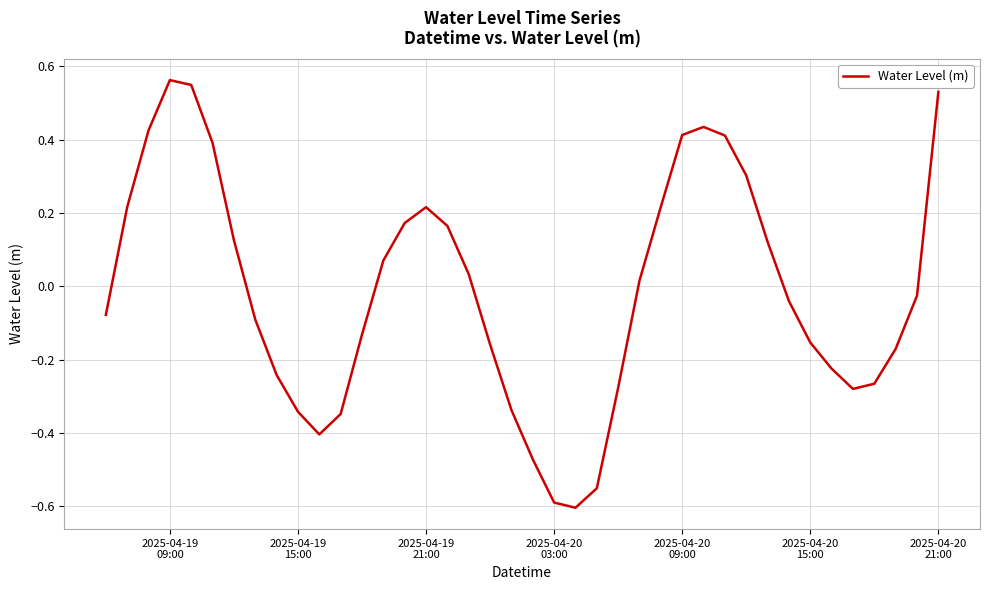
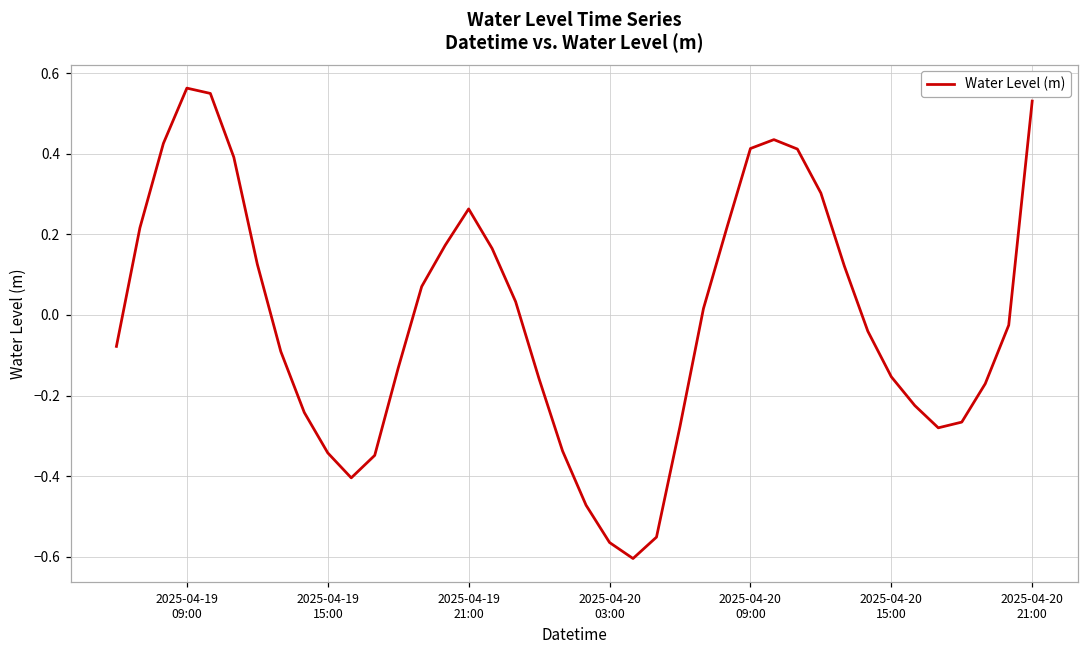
2025-04-19 21:00: 0.22 -> 0.26
2025-04-20 03:00: -0.59 -> -0.56
